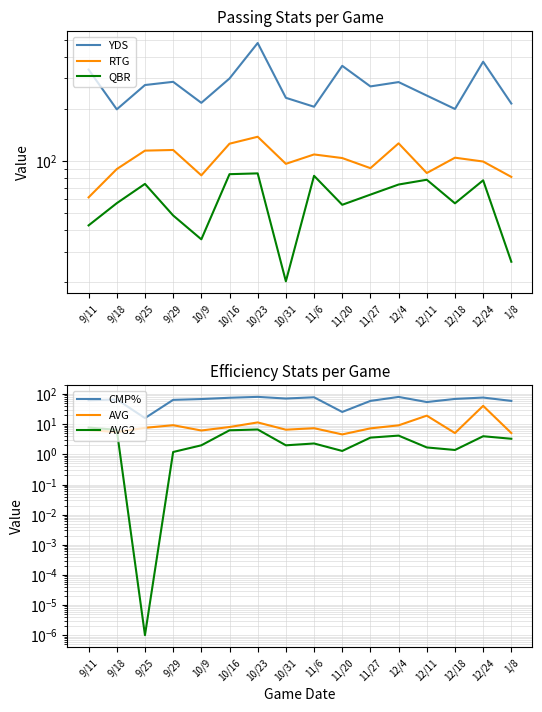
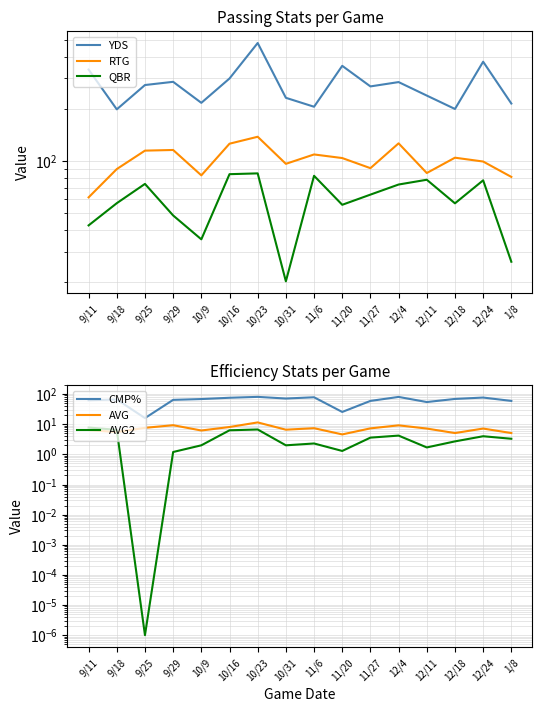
Efficiency Stats per Game, AVG, 12/11: 20 -> 7
Efficiency Stats per Game, AVG2, 12/18: 1 -> 3
Efficiency Stats per Game, AVG, 12/24: 40 -> 7
